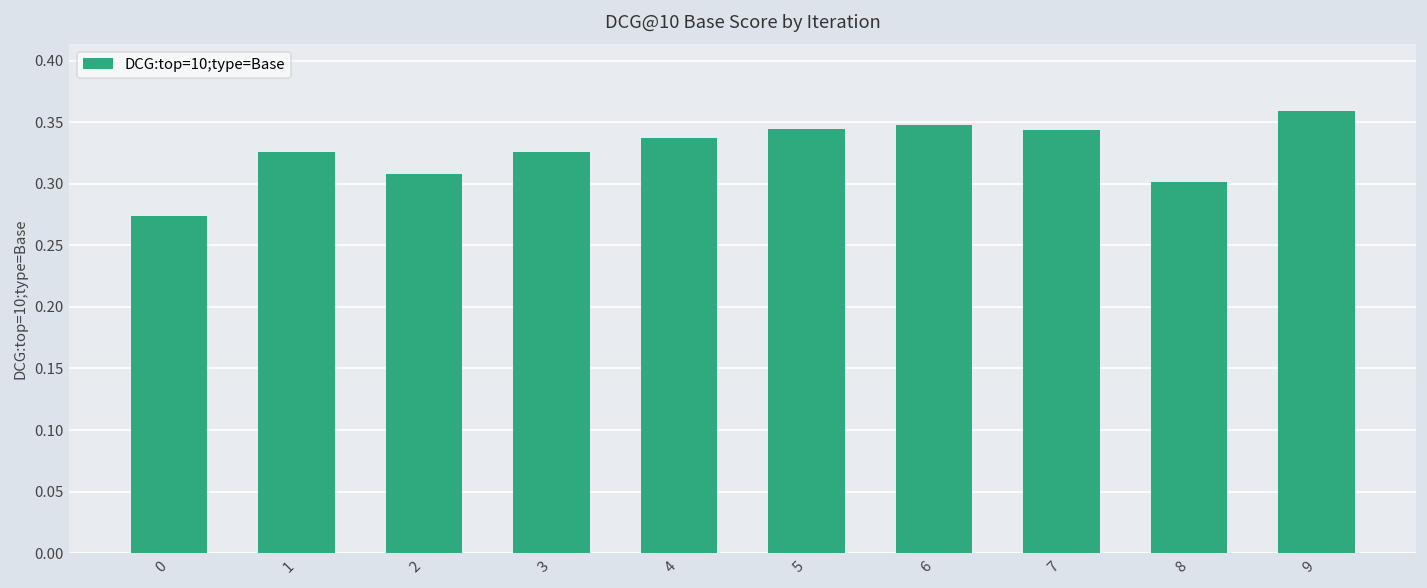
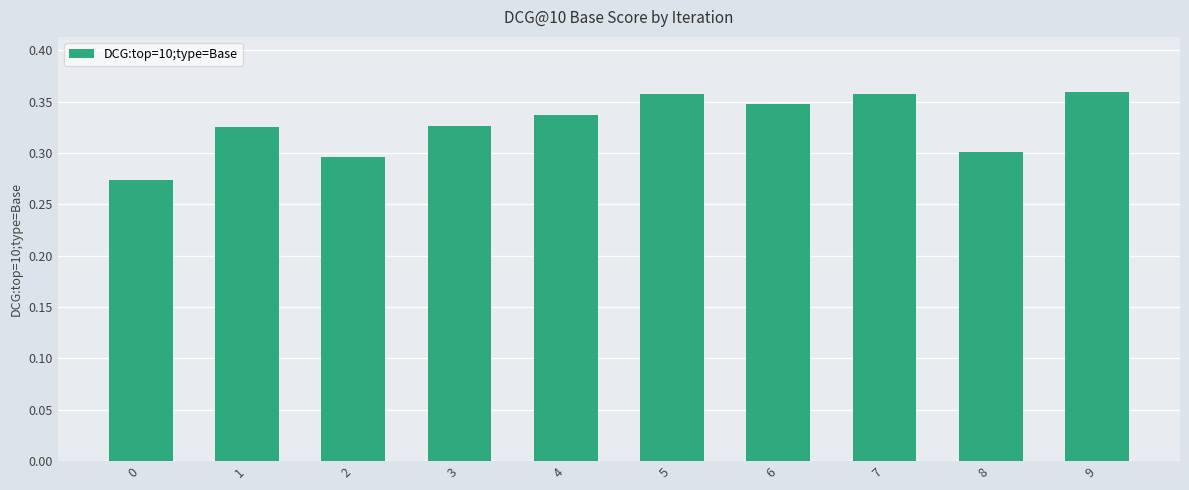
2: 0.308 -> 0.296
5: 0.344 -> 0.357
7: 0.344 -> 0.357
